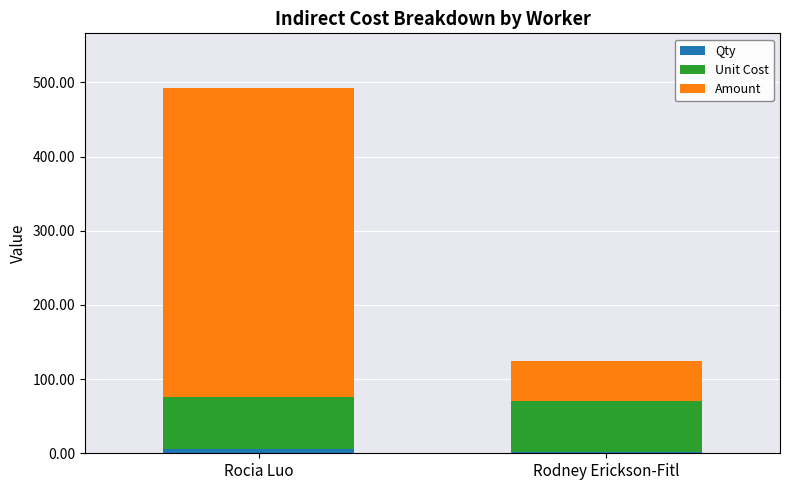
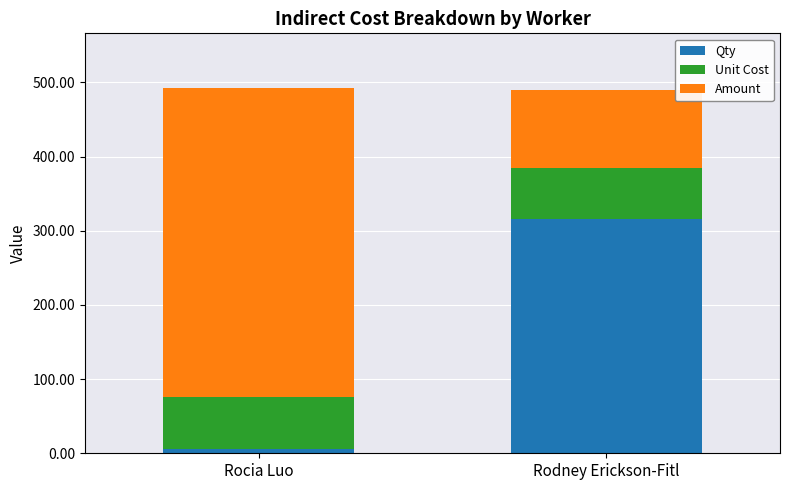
Qty, Rodney Erickson-Fitl: 0 -> 320
Amount, Rodney Erickson-Fitl: 50 -> 100
